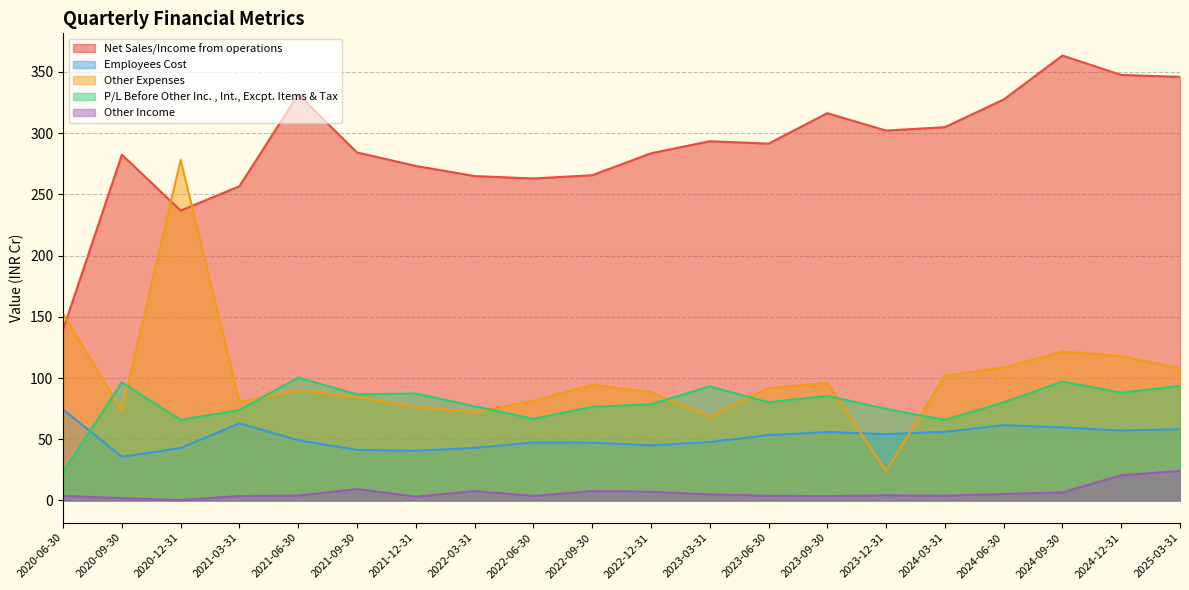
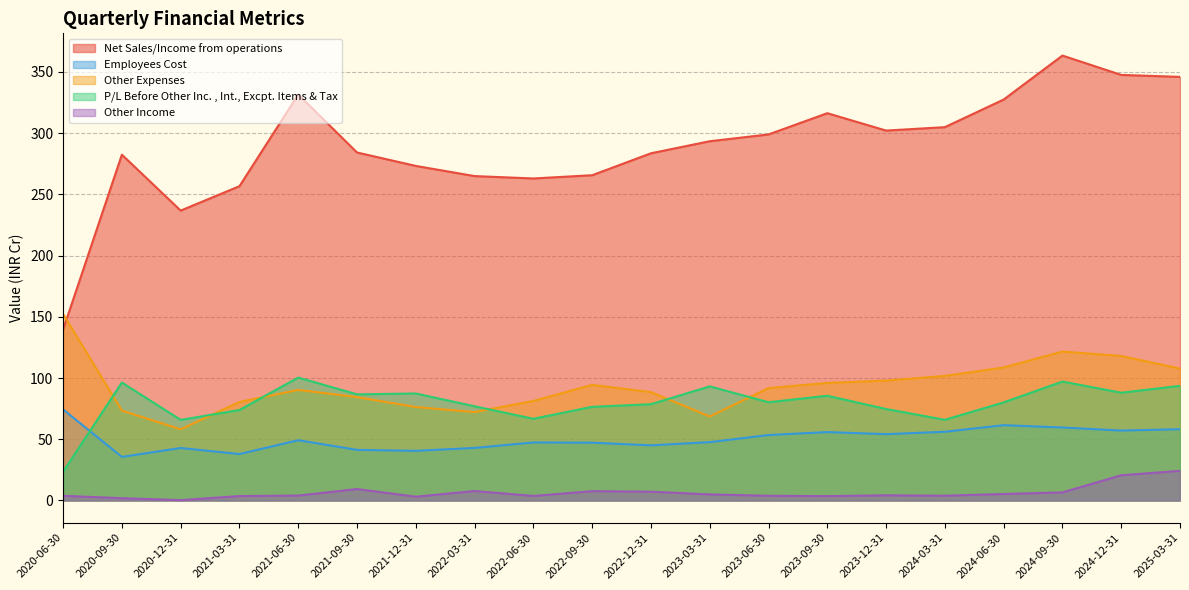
Other Expenses, 2020-12-31: 278 -> 58
Employees Cost, 2021-03-31: 63 -> 38
Net Sales/Income from operations, 2023-06-30: 291 -> 299
Other Expenses, 2023-12-31: 24 -> 98
